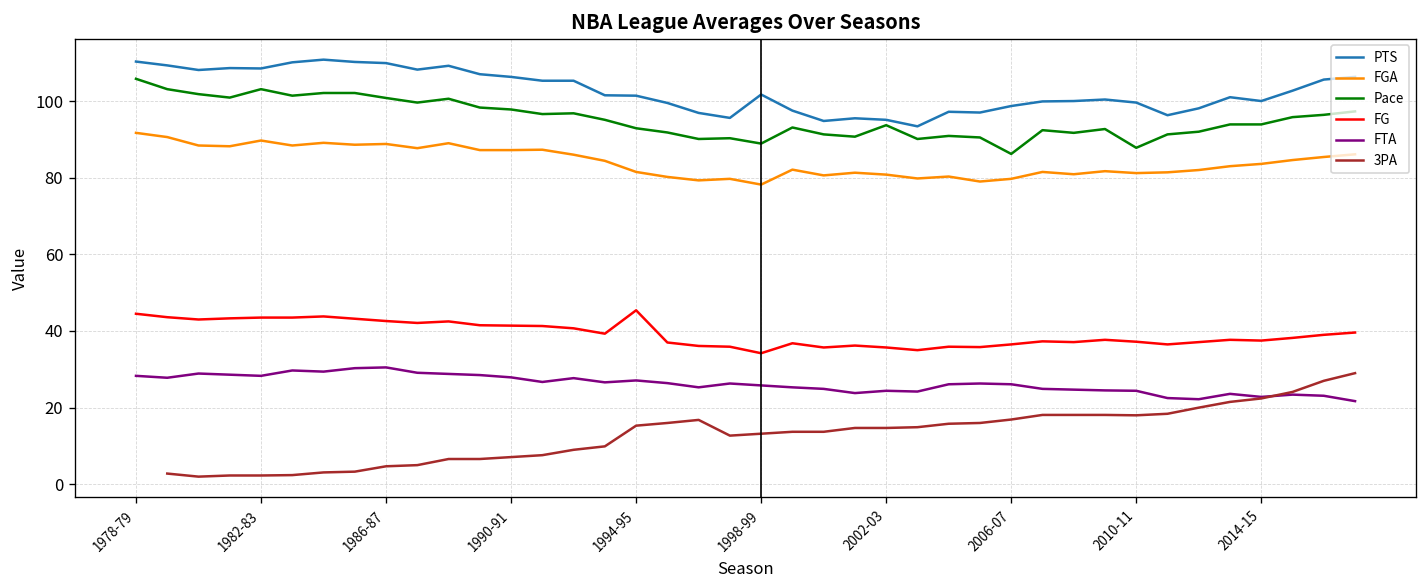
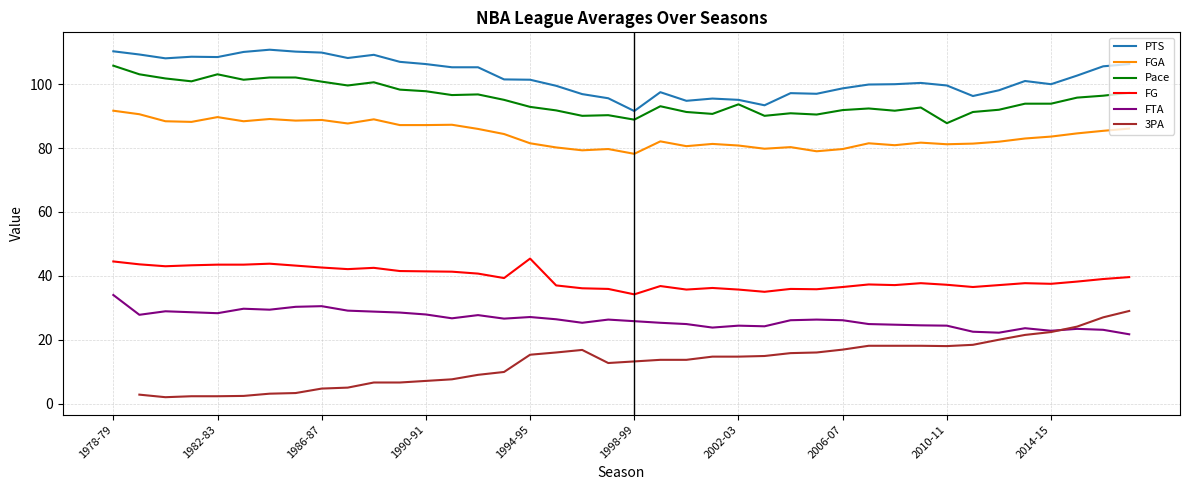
FTA, 1978-79: 28 -> 34
PTS, 1998-99: 102 -> 92
Pace, 2006-07: 86 -> 92
